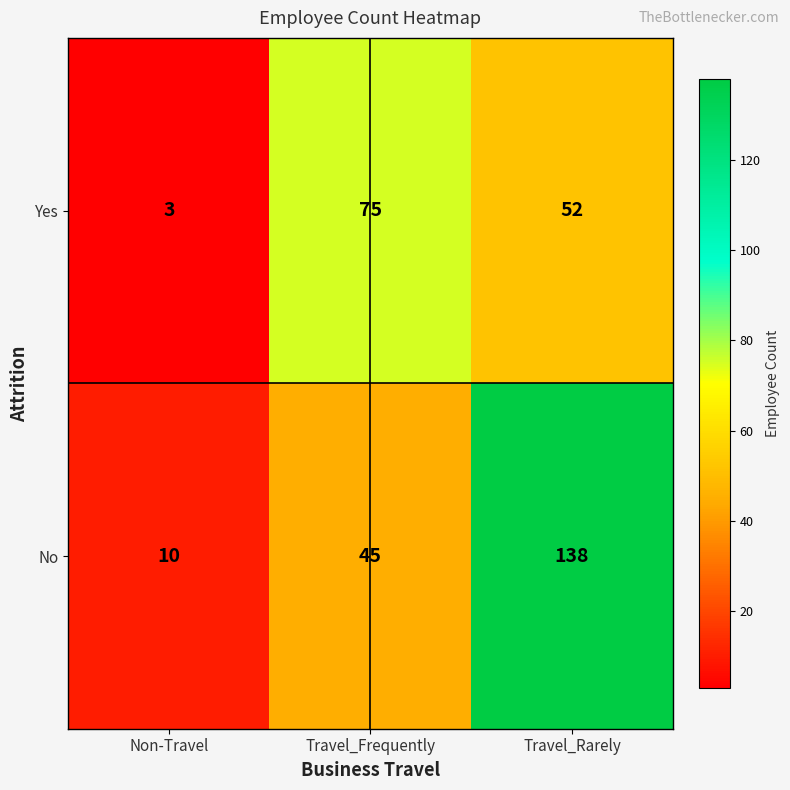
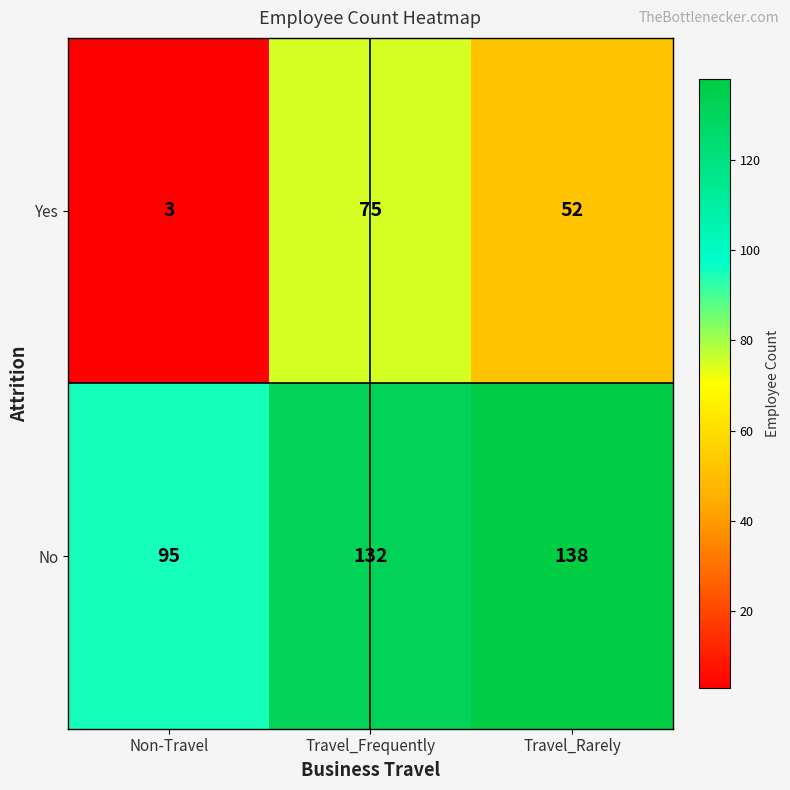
No, Non-Travel: 10 -> 95
No, Travel_Frequently: 45 -> 132
